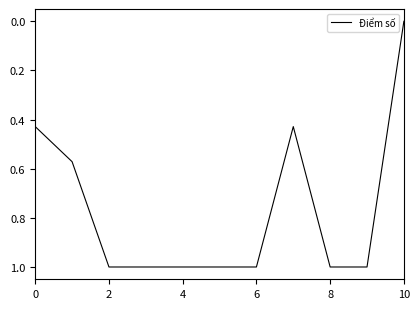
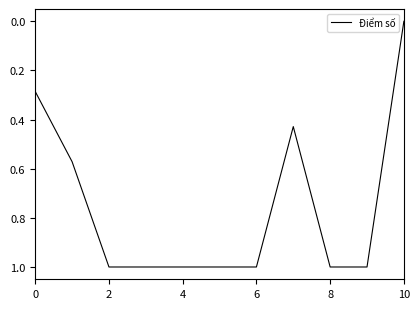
0: 0.43 -> 0.29
